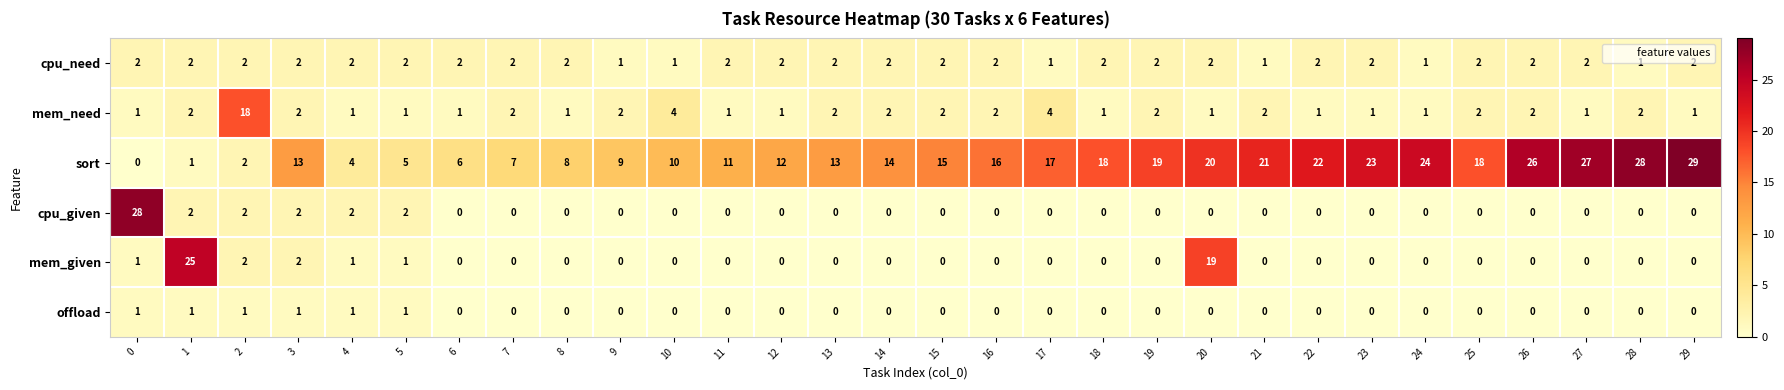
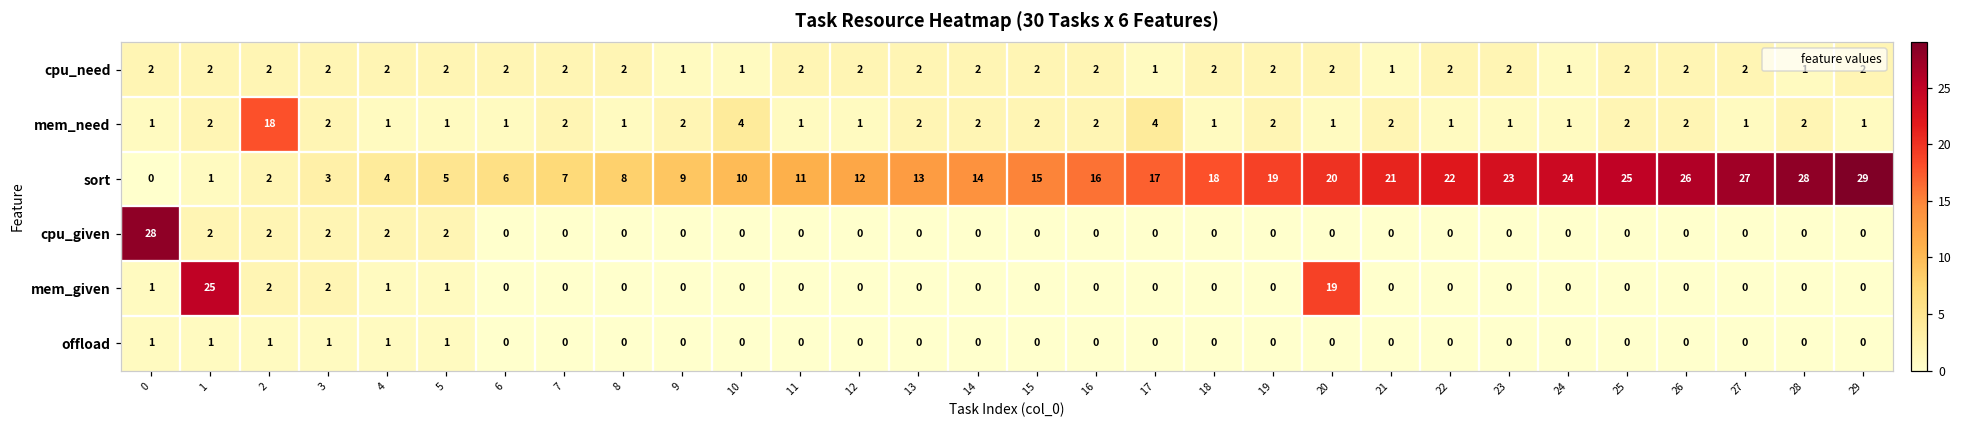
sort, 3: 13 -> 3
sort, 25: 18 -> 25
